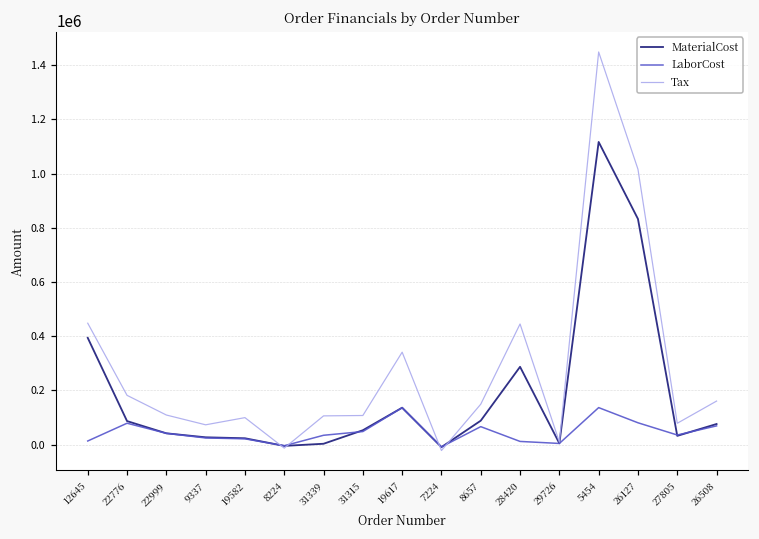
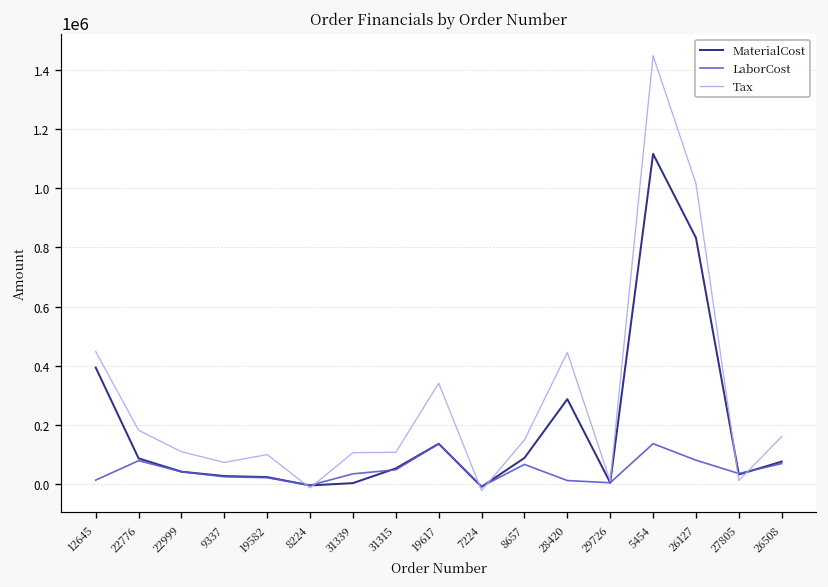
Tax, 27805: 80000 -> 10000
